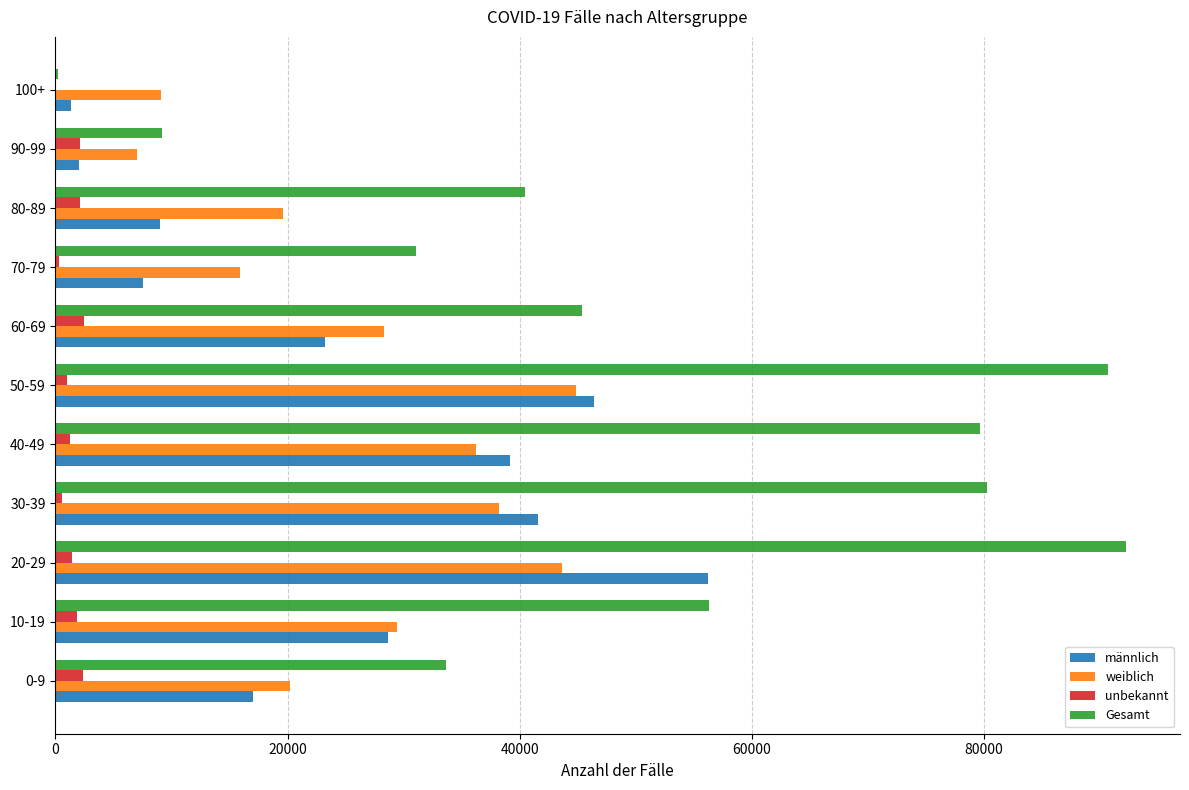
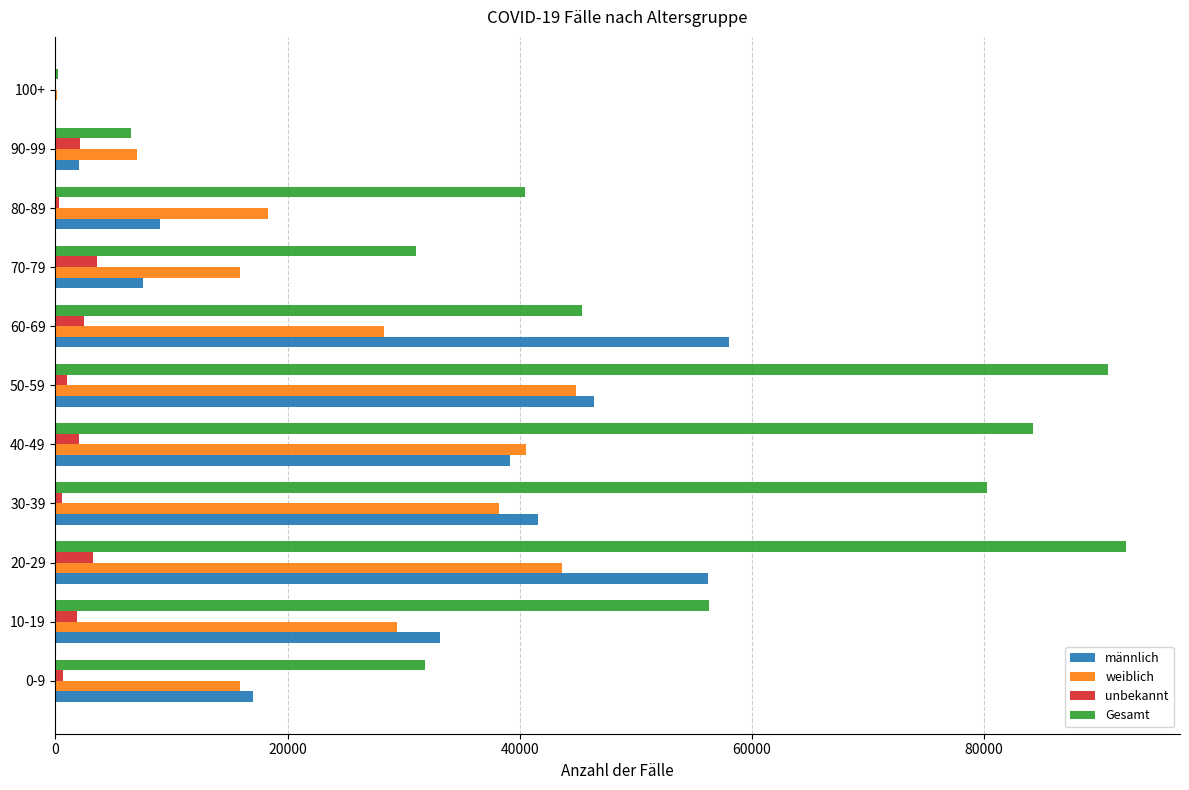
weiblich, 100+: 9100 -> 200
männlich, 100+: 1300 -> 0
Gesamt, 90-99: 9200 -> 6500
unbekannt, 80-89: 2100 -> 300
weiblich, 80-89: 19600 -> 18300
unbekannt, 70-79: 300 -> 3600
männlich, 60-69: 23300 -> 58000
Gesamt, 40-49: 79700 -> 84300
unbekannt, 40-49: 1200 -> 2000
weiblich, 40-49: 36200 -> 40500
unbekannt, 20-29: 1400 -> 3300
männlich, 10-19: 28600 -> 33200
Gesamt, 0-9: 33600 -> 31800
unbekannt, 0-9: 2400 -> 700
weiblich, 0-9: 20200 -> 15900
